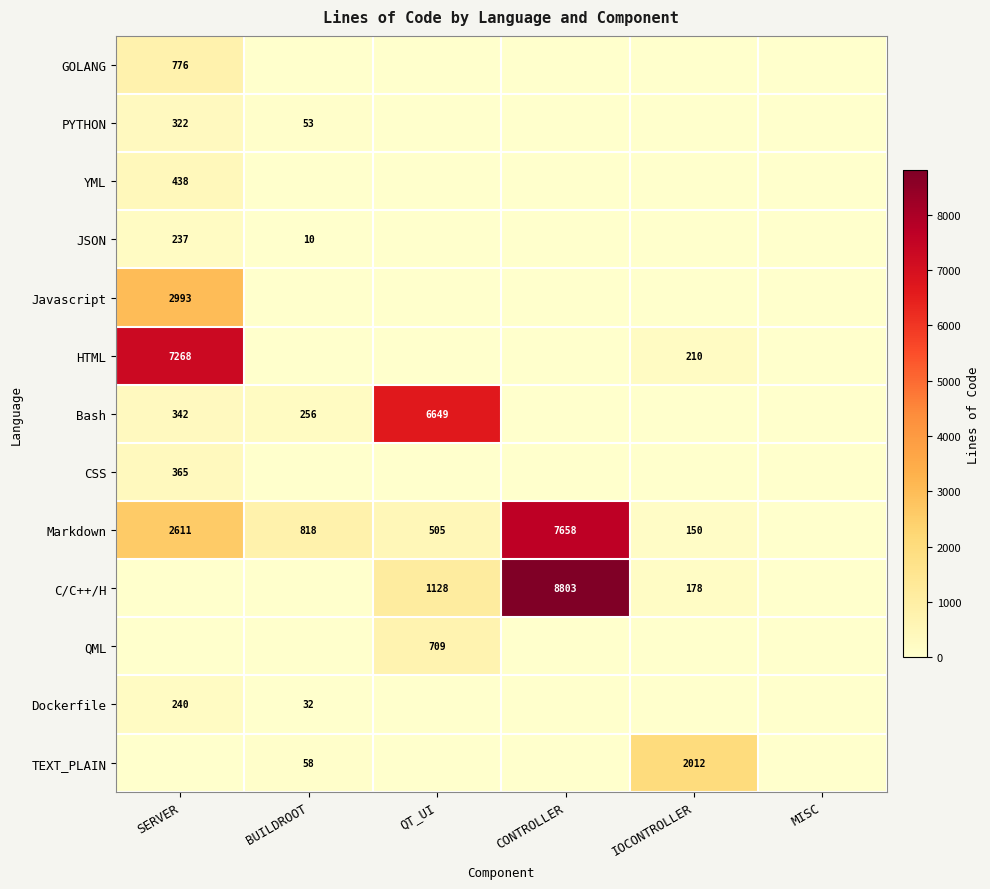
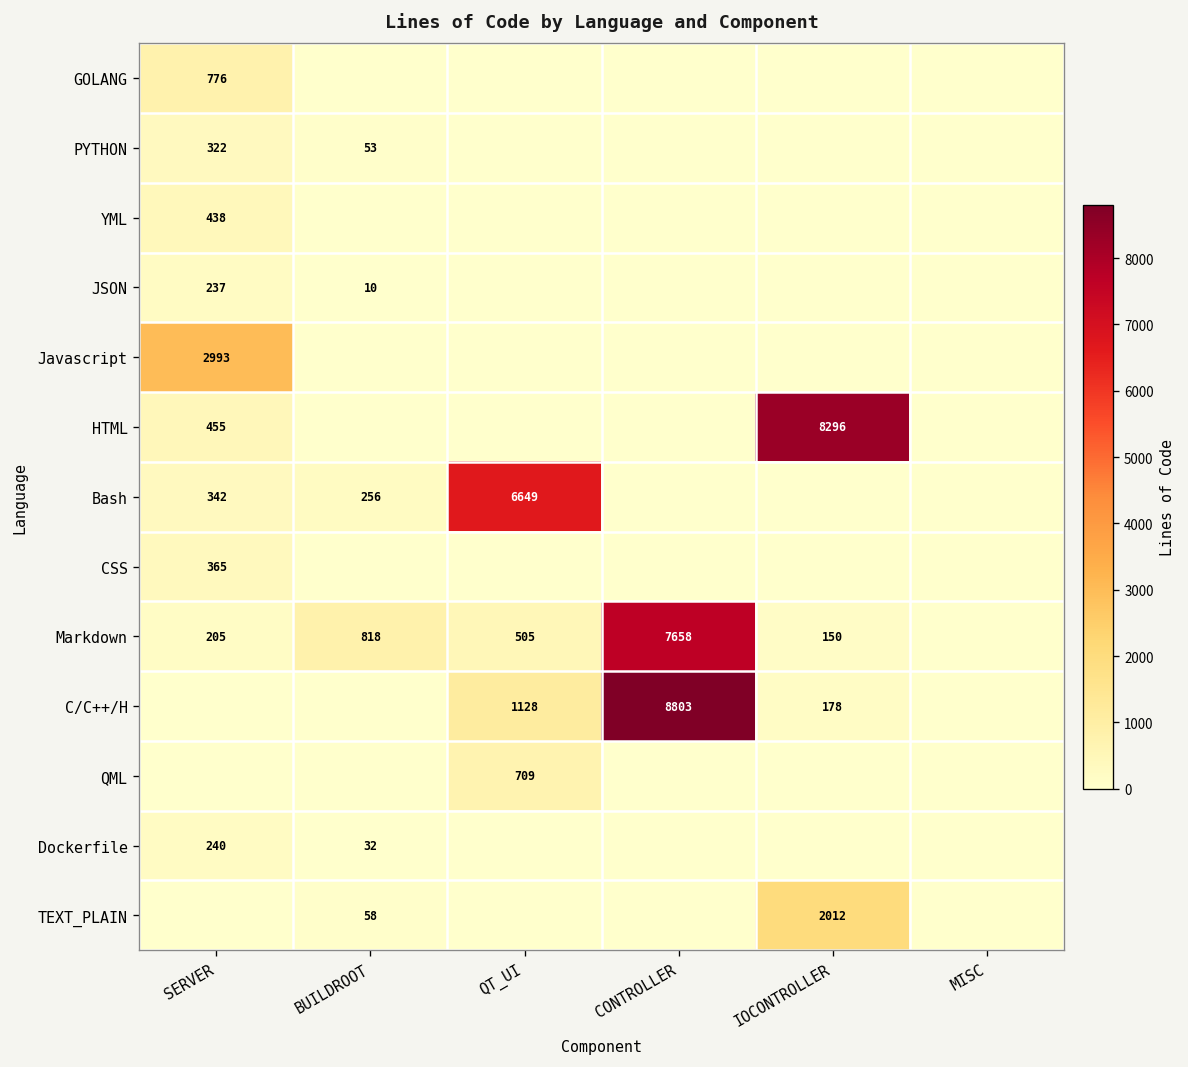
HTML, SERVER: 7268 -> 455
HTML, IOCONTROLLER: 210 -> 8296
Markdown, SERVER: 2611 -> 205
